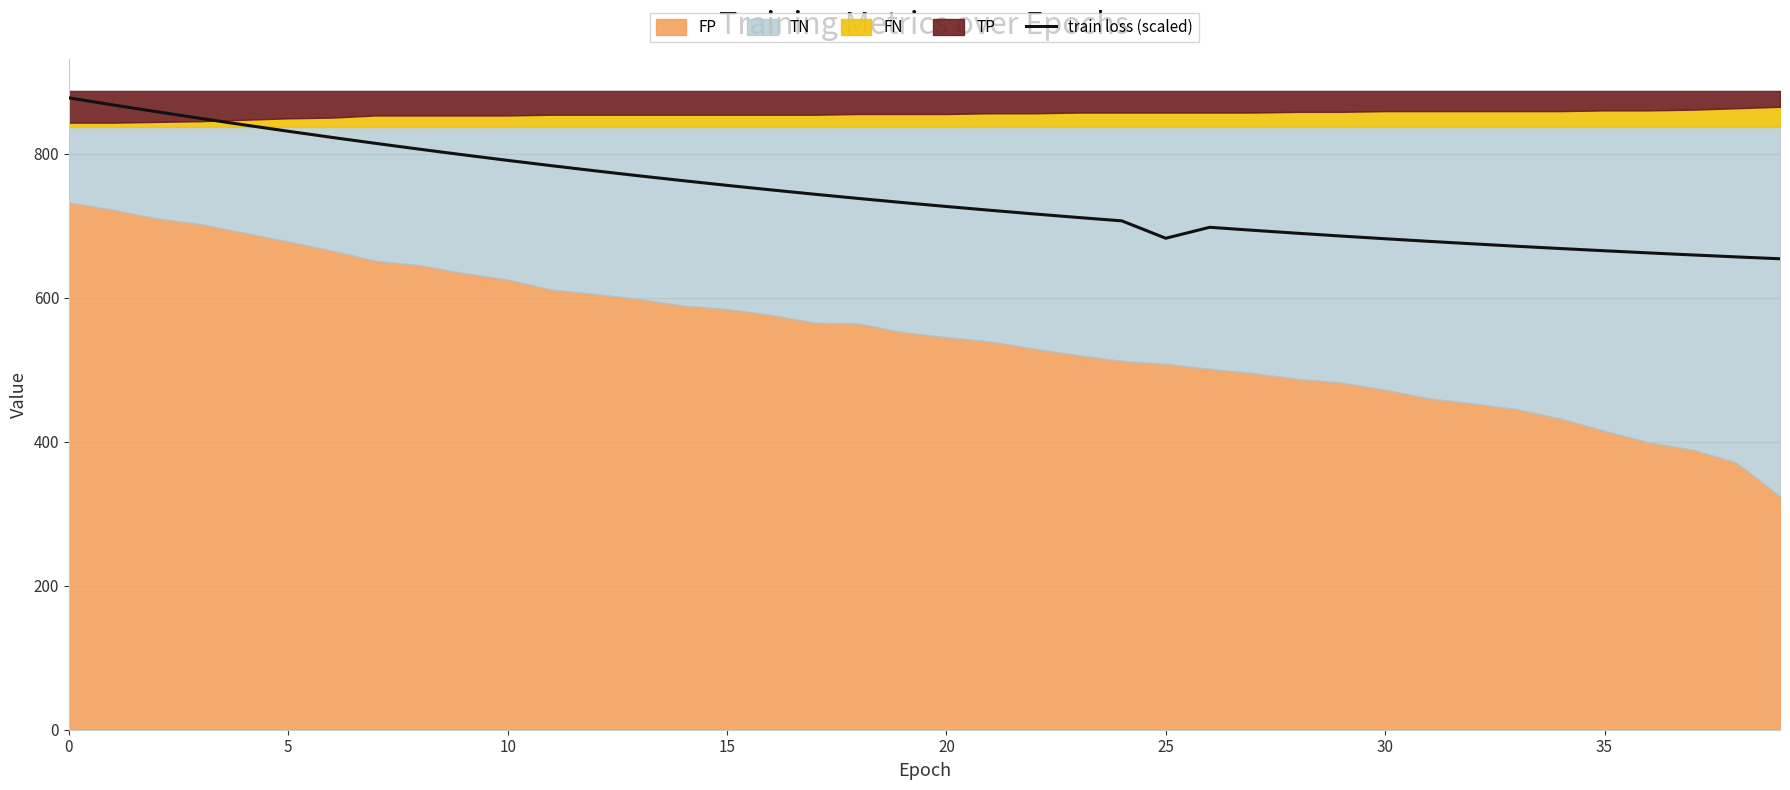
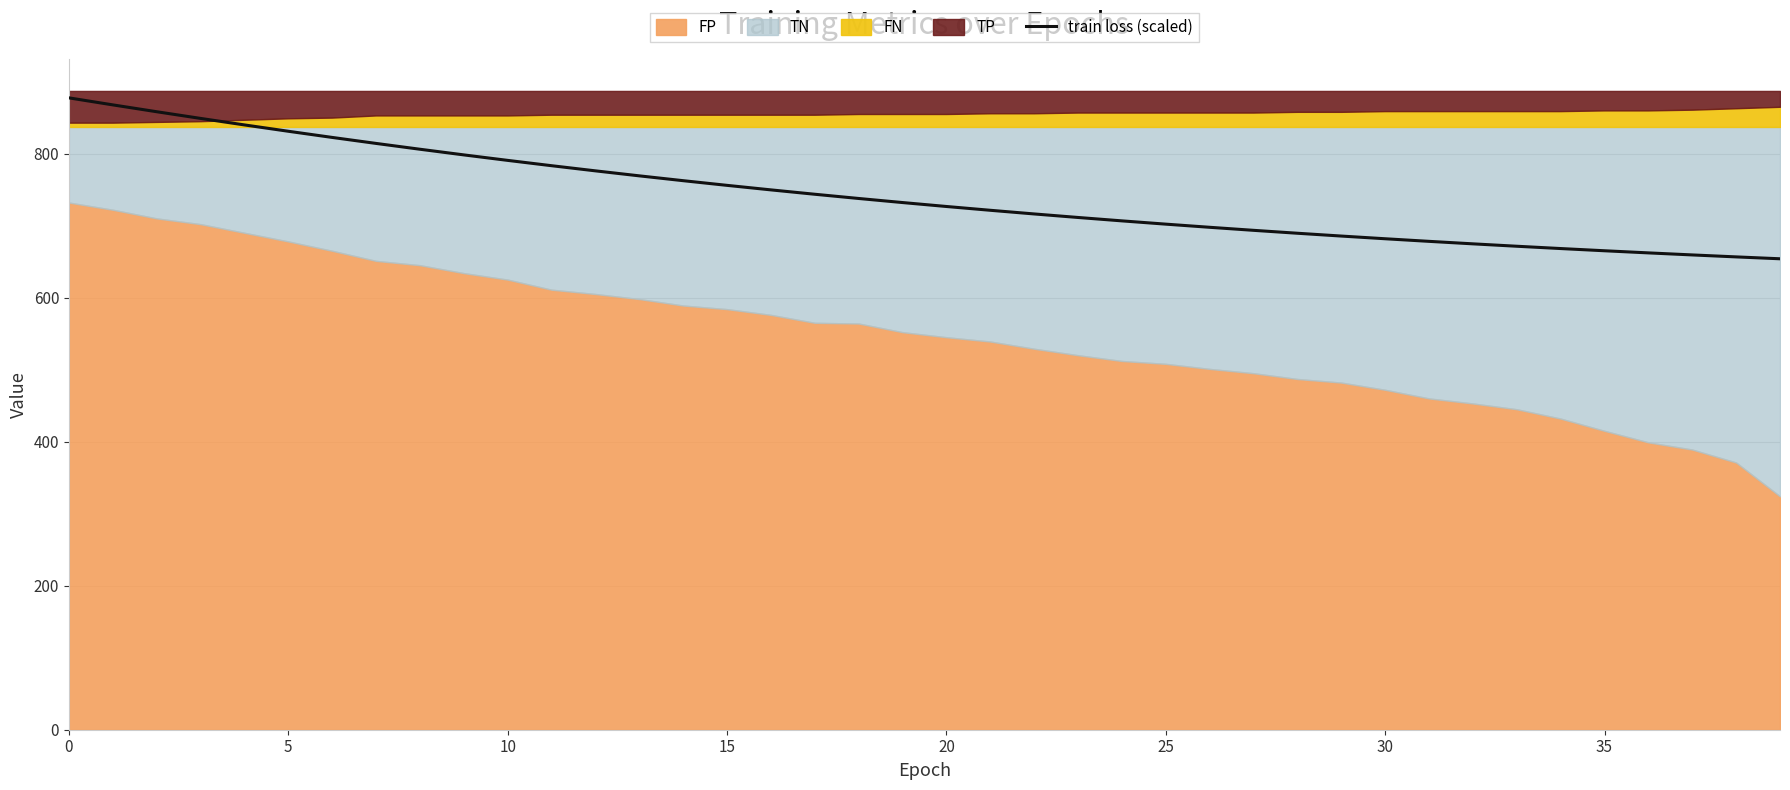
train loss (scaled), 25: 680 -> 700
